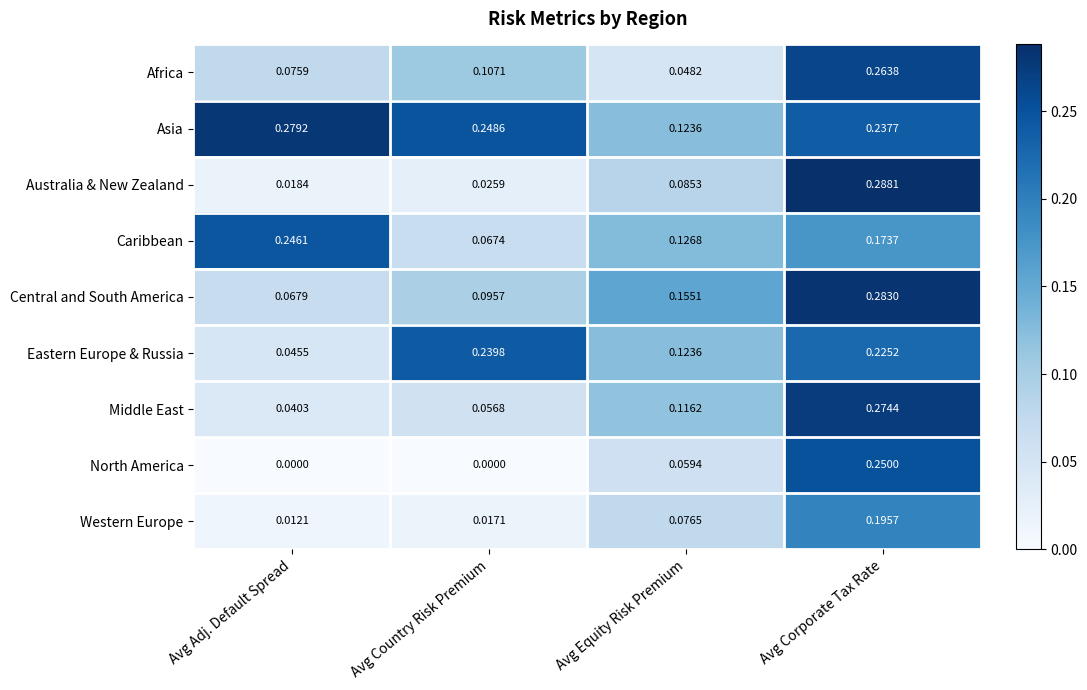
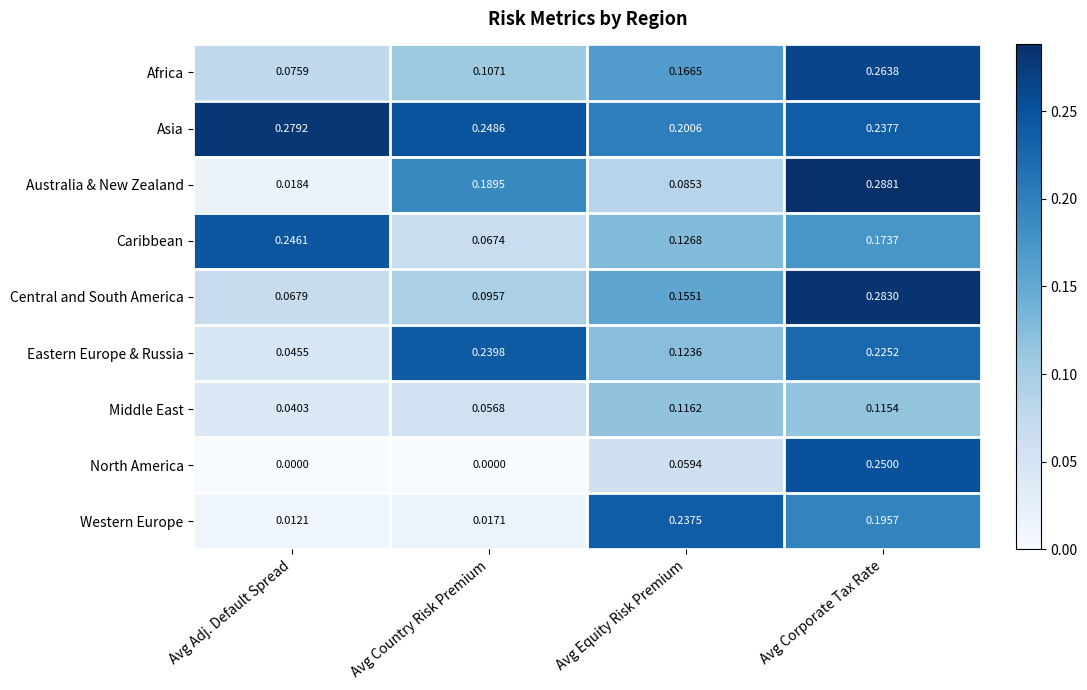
Africa, Avg Equity Risk Premium: 0.0482 -> 0.1665
Asia, Avg Equity Risk Premium: 0.1236 -> 0.2006
Australia & New Zealand, Avg Country Risk Premium: 0.0259 -> 0.1895
Middle East, Avg Corporate Tax Rate: 0.2744 -> 0.1154
Western Europe, Avg Equity Risk Premium: 0.0765 -> 0.2375
